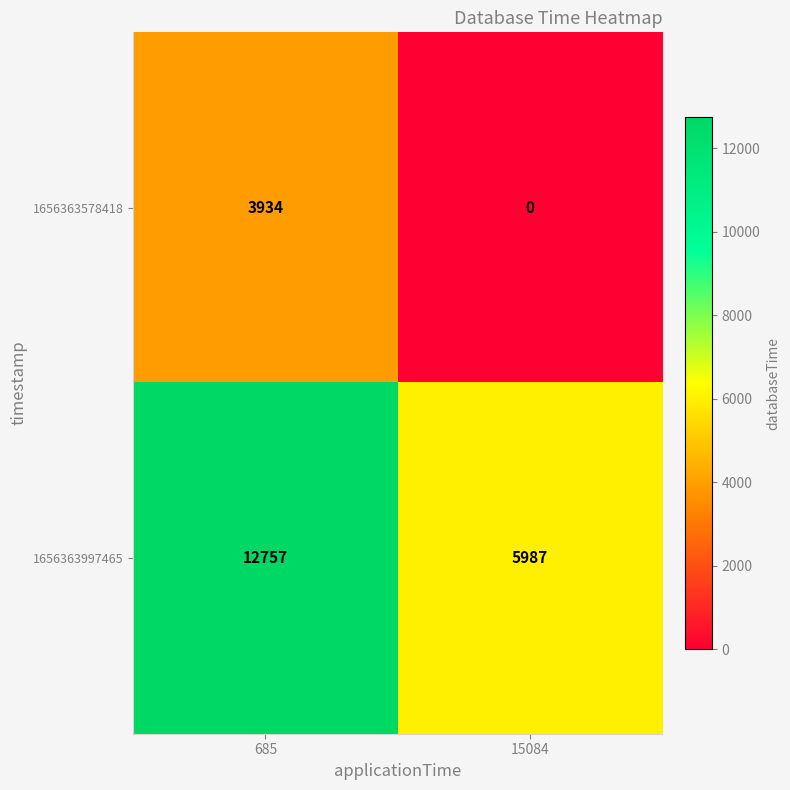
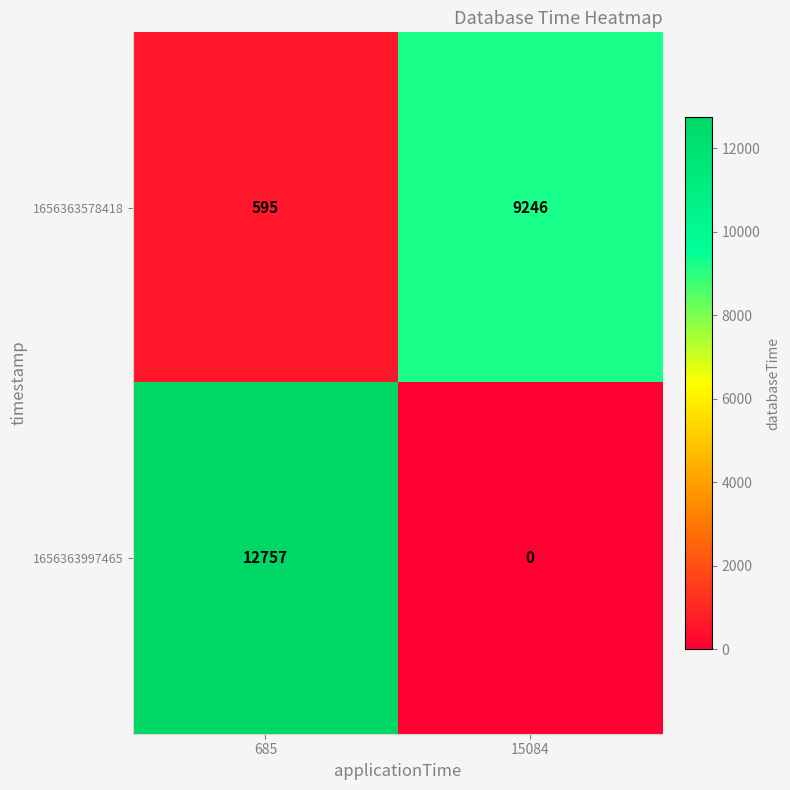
1656363578418, 685: 3934 -> 595
1656363578418, 15084: 0 -> 9246
1656363997465, 15084: 5987 -> 0
